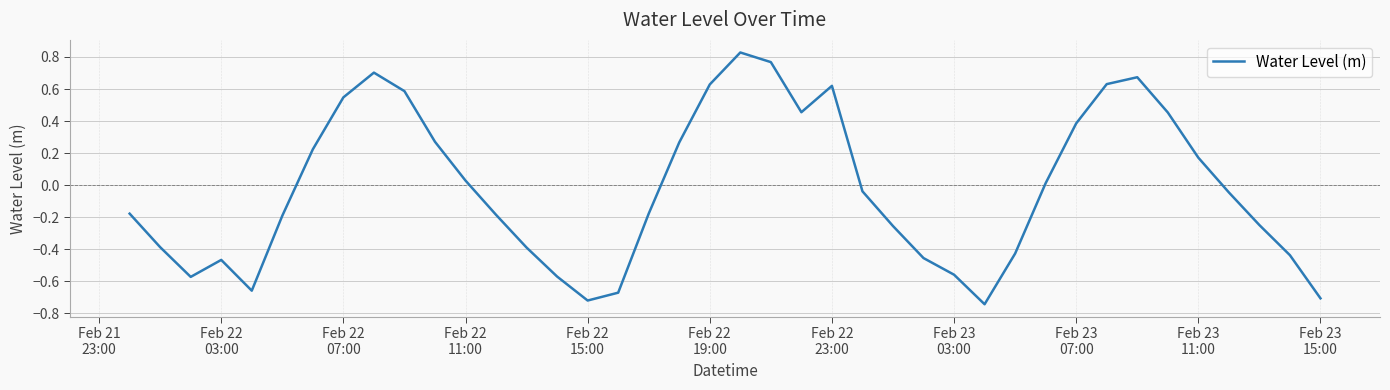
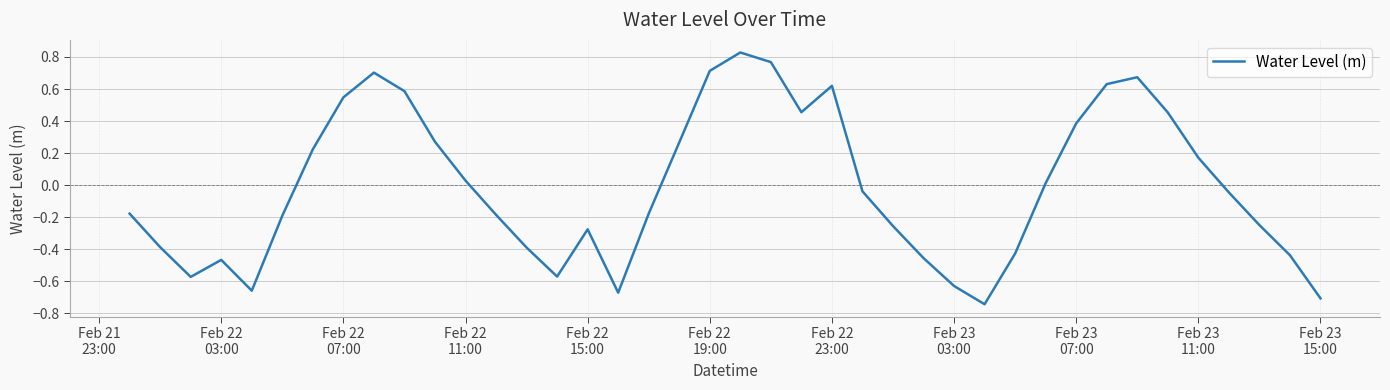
Feb 22 15:00: -0.72 -> -0.28
Feb 22 19:00: 0.63 -> 0.71
Feb 23 03:00: -0.56 -> -0.63
